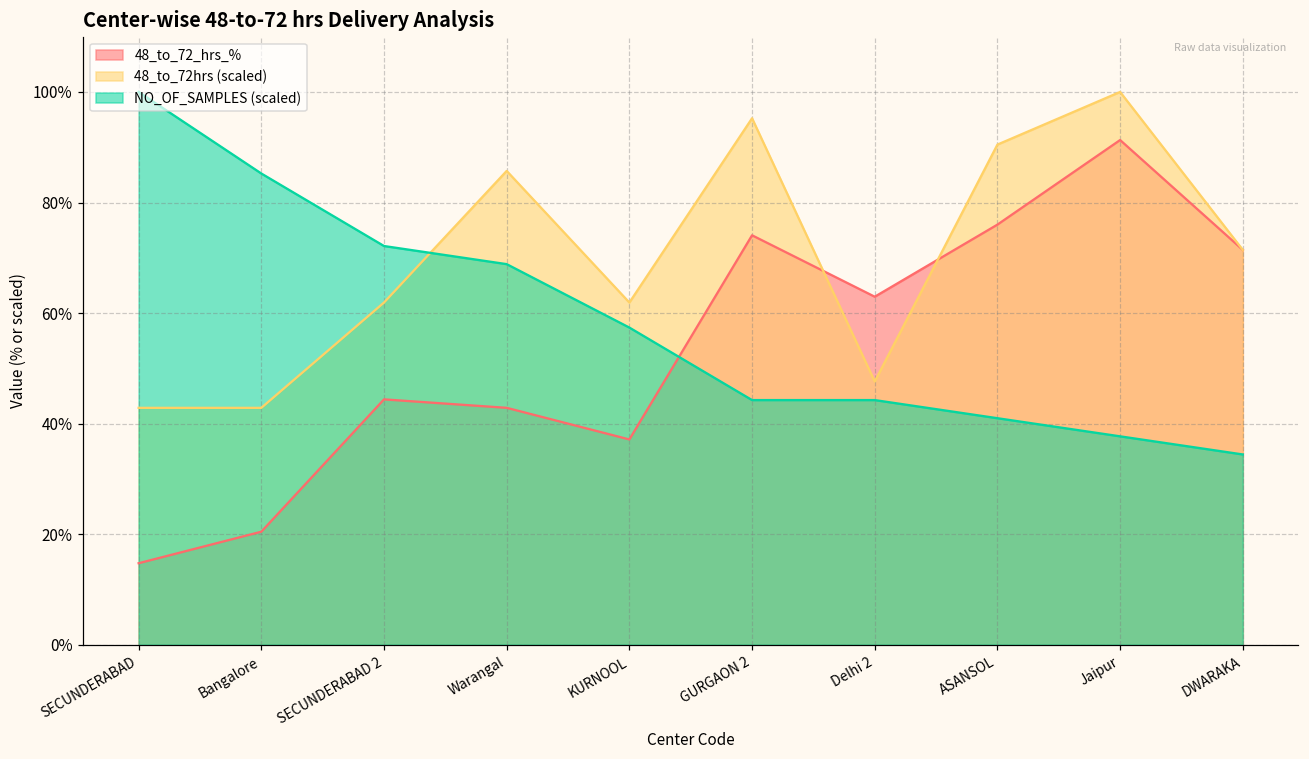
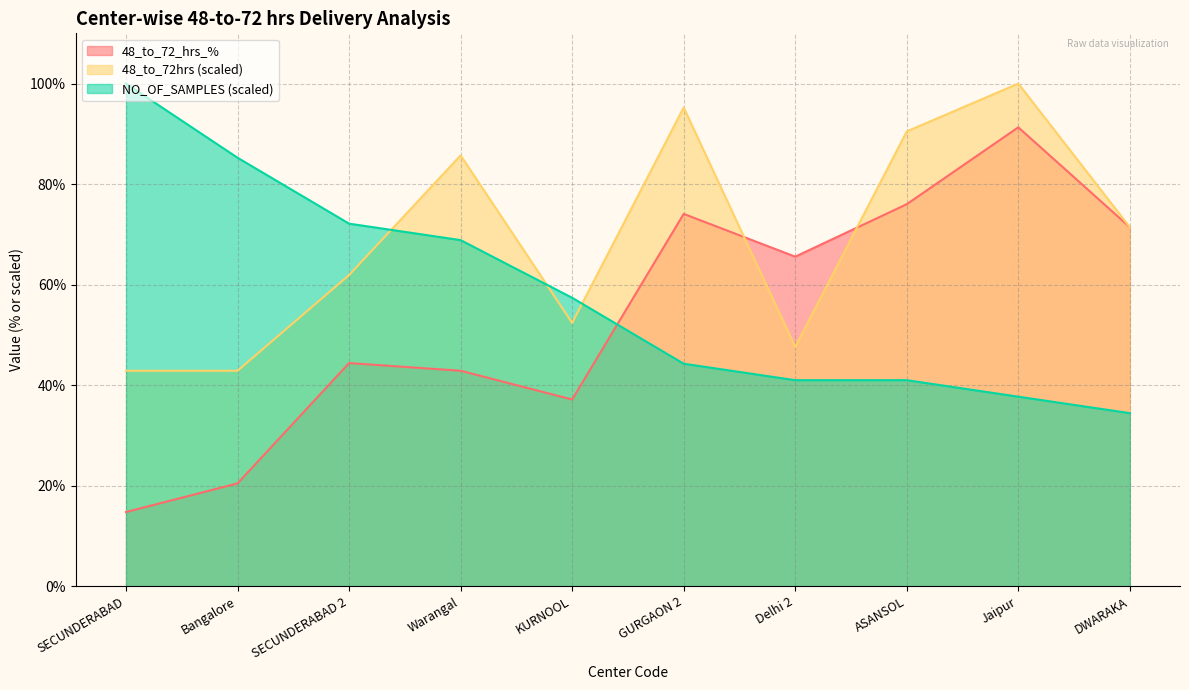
48_to_72hrs (scaled), KURNOOL: 62% -> 52%
48_to_72_hrs_%, Delhi 2: 63% -> 66%
NO_OF_SAMPLES (scaled), Delhi 2: 44% -> 41%
